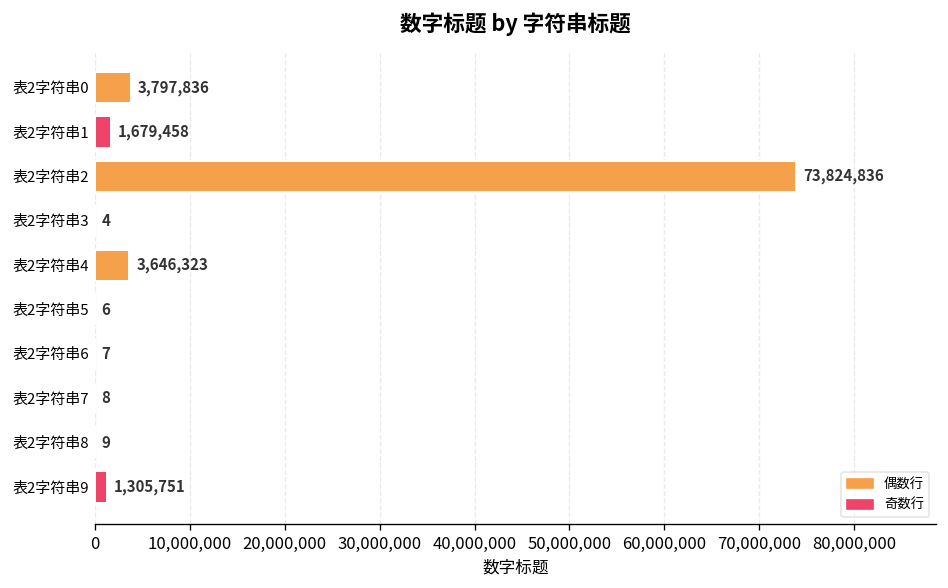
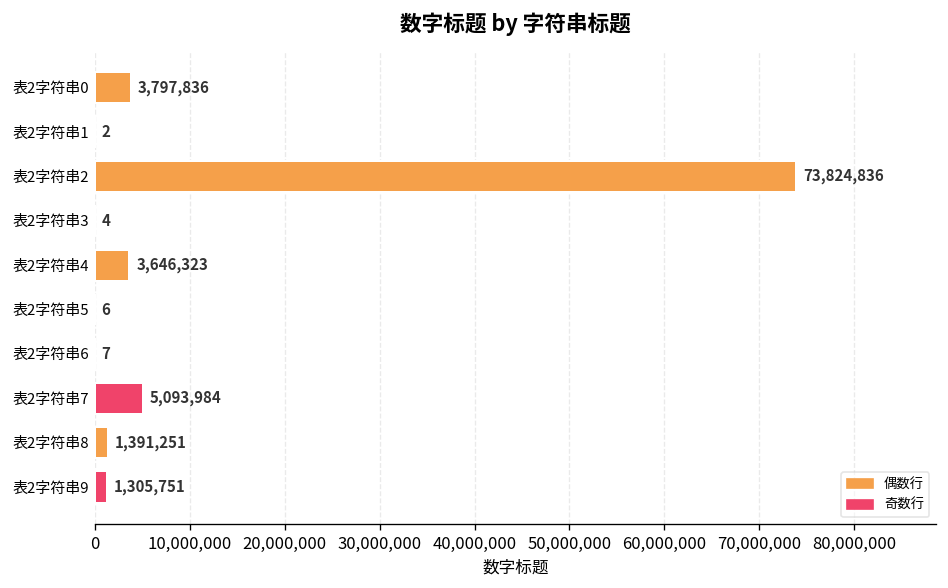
表2字符串1: 1,679,458 -> 2
表2字符串7: 8 -> 5,093,984
表2字符串8: 9 -> 1,391,251
